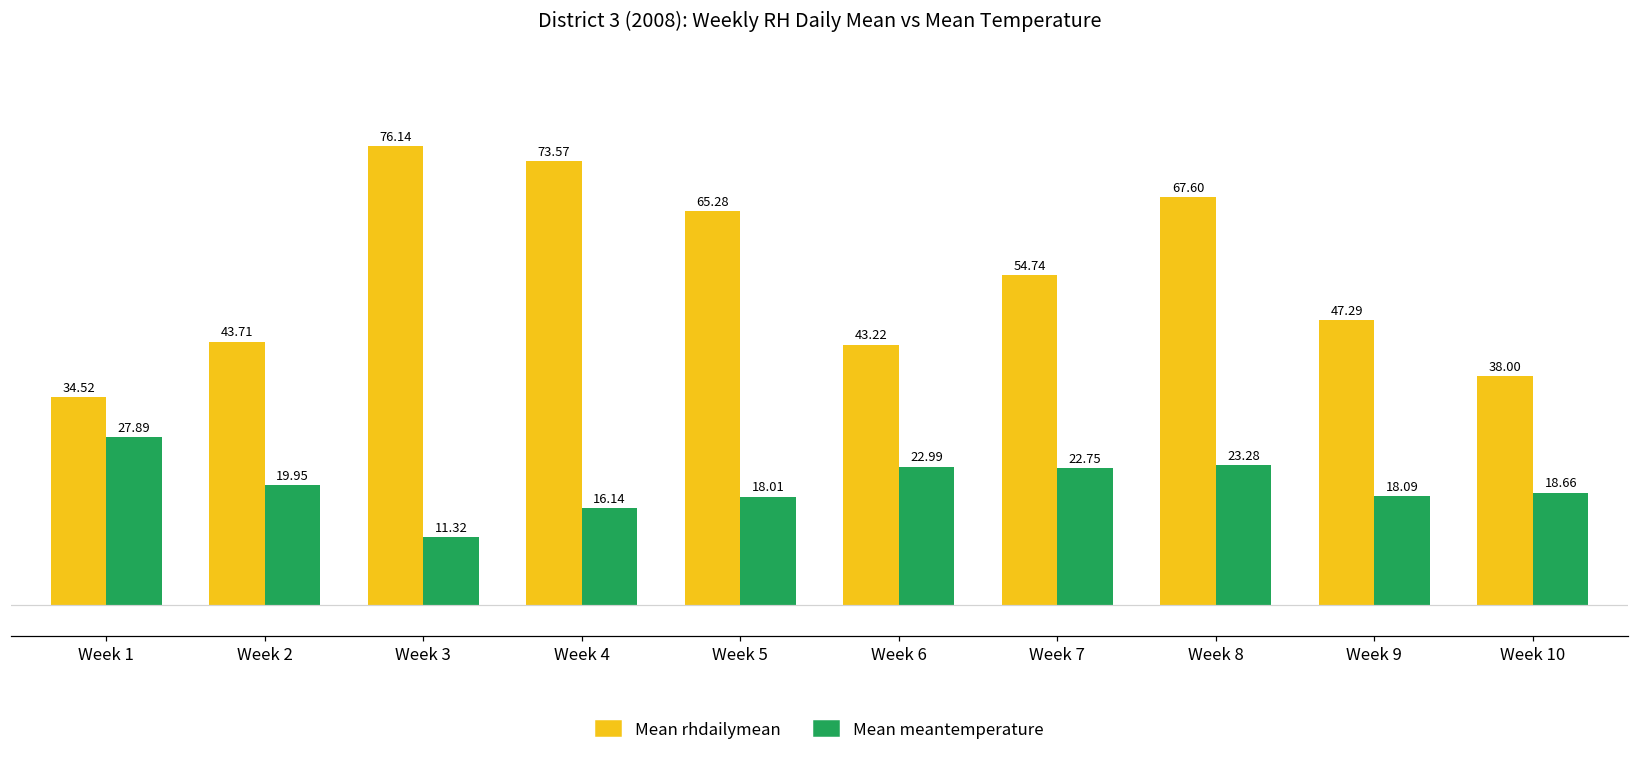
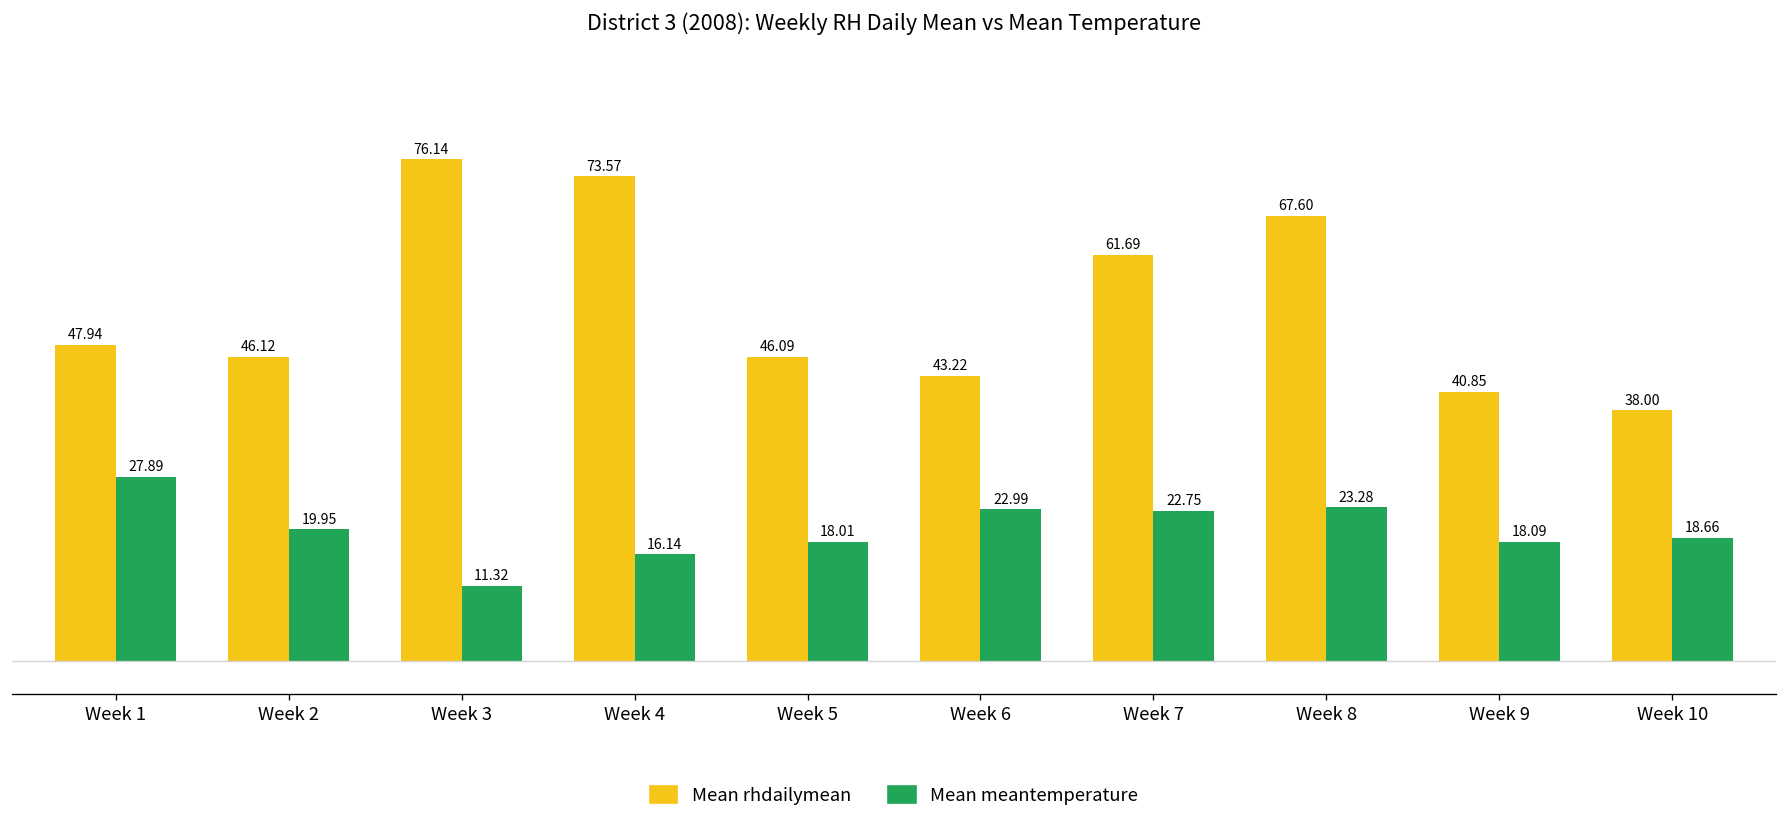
Mean rhdailymean, Week 1: 34.52 -> 47.94
Mean rhdailymean, Week 2: 43.71 -> 46.12
Mean rhdailymean, Week 5: 65.28 -> 46.09
Mean rhdailymean, Week 7: 54.74 -> 61.69
Mean rhdailymean, Week 9: 47.29 -> 40.85
